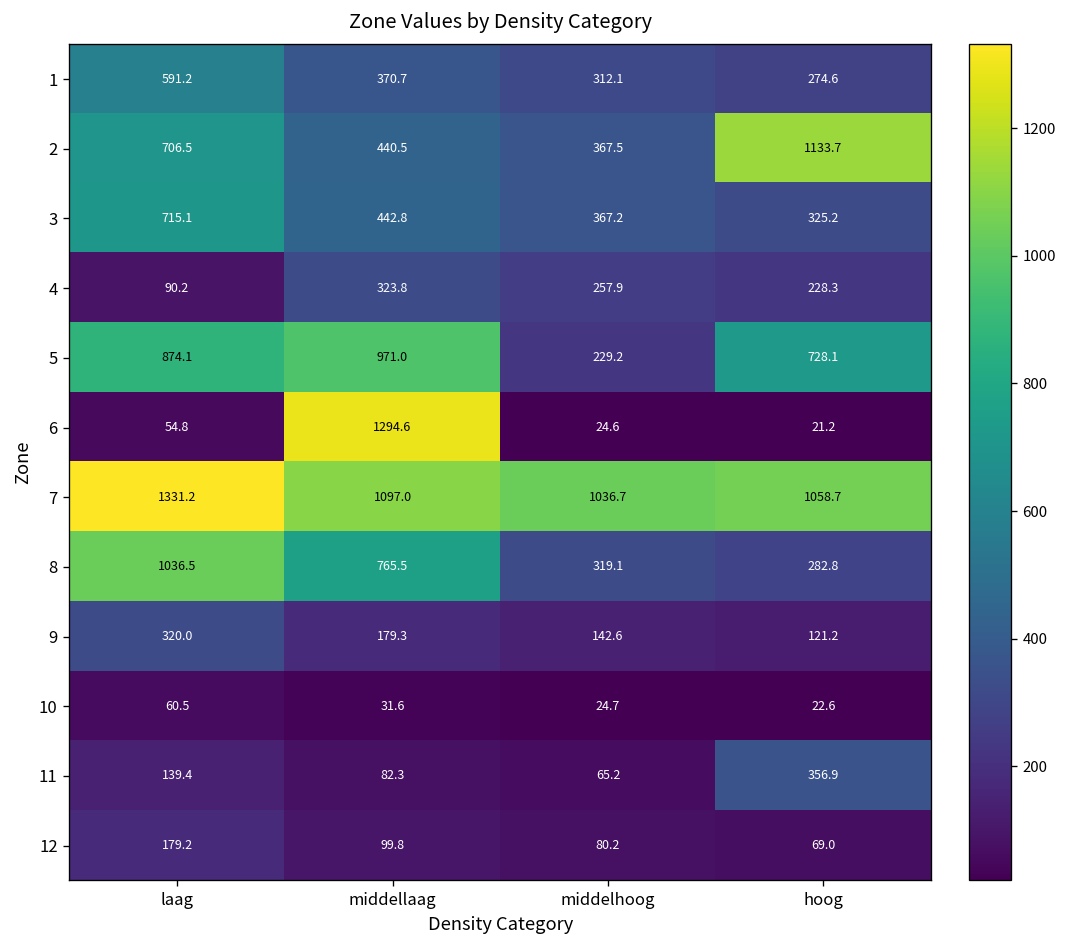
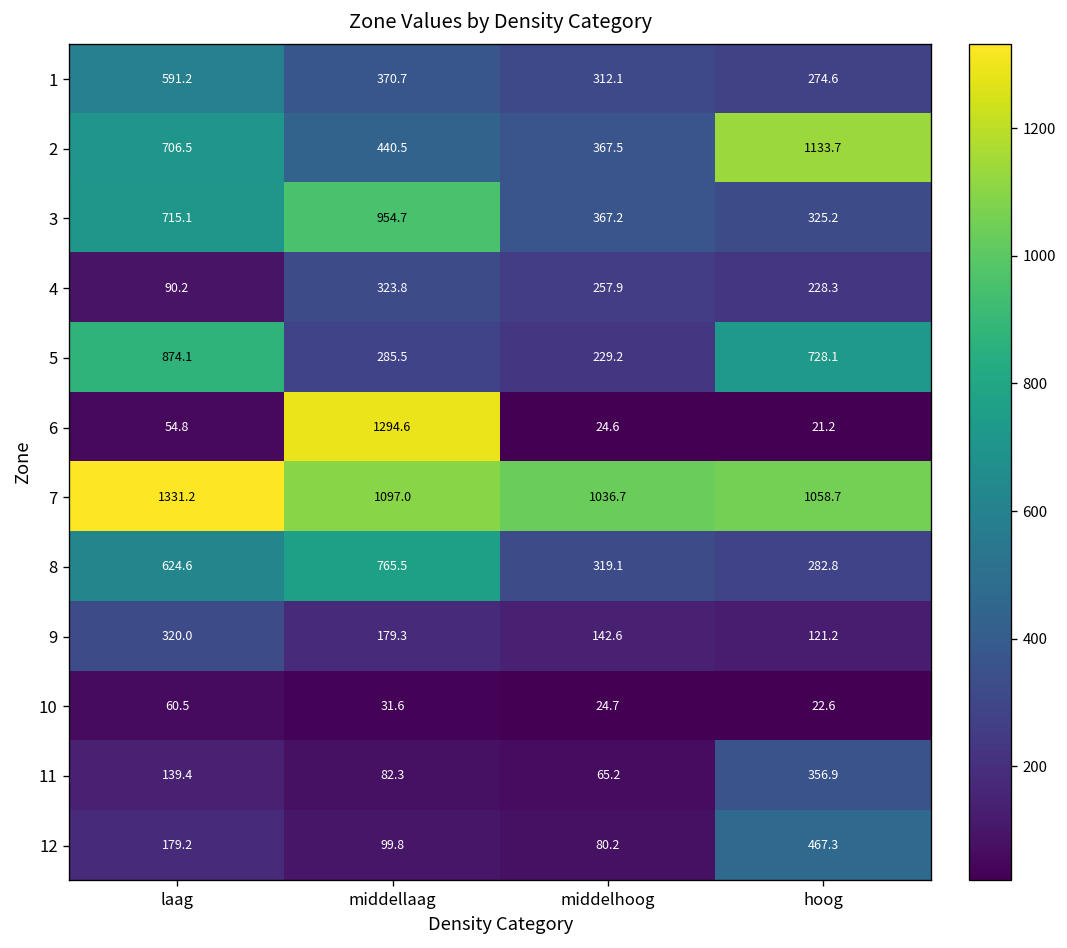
3, middellaag: 442.8 -> 954.7
5, middellaag: 971.0 -> 285.5
8, laag: 1036.5 -> 624.6
12, hoog: 69.0 -> 467.3
